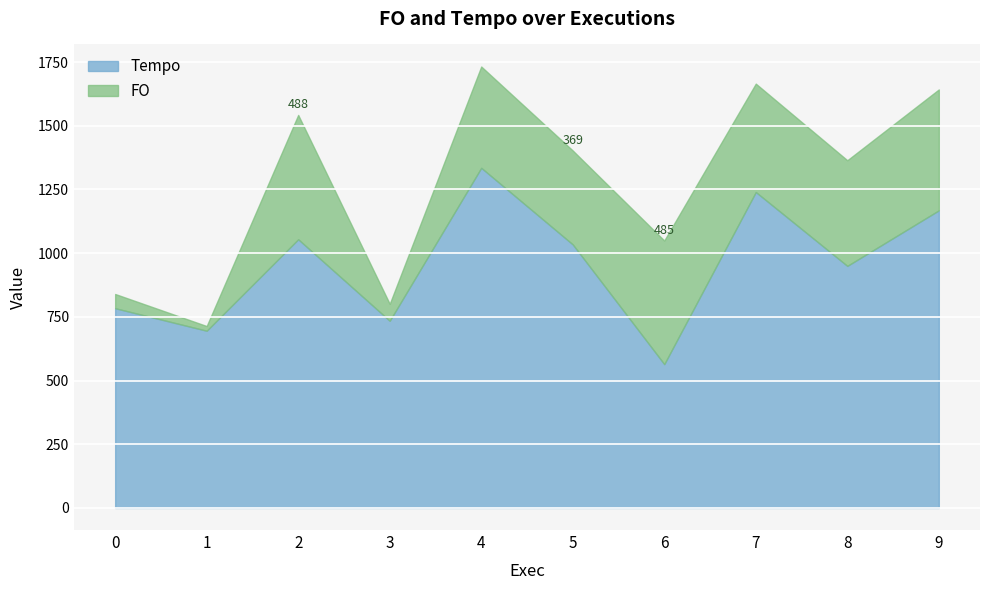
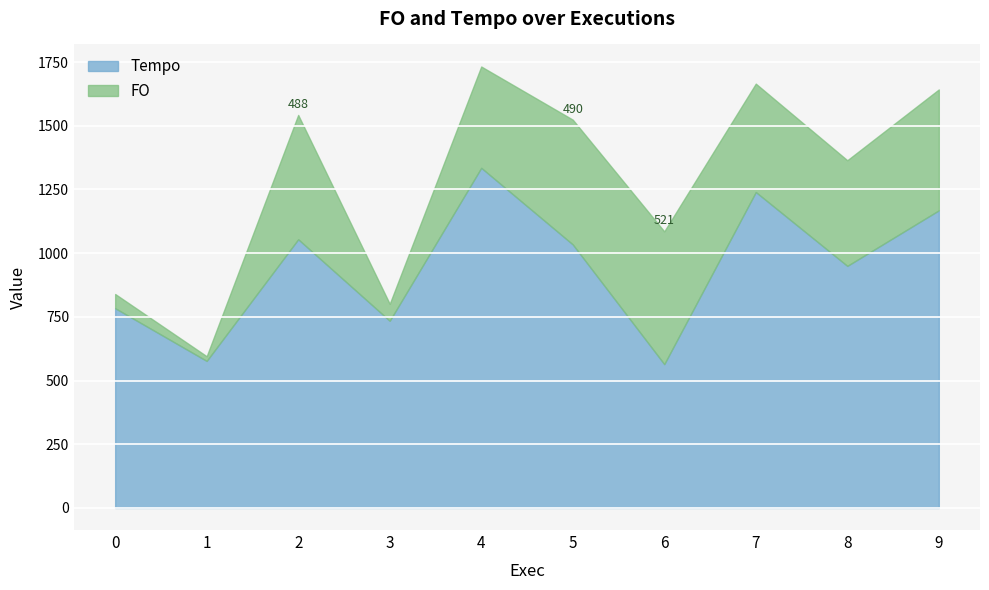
Tempo, 1: 700 -> 580
FO, 5: 369 -> 490
FO, 6: 485 -> 521
